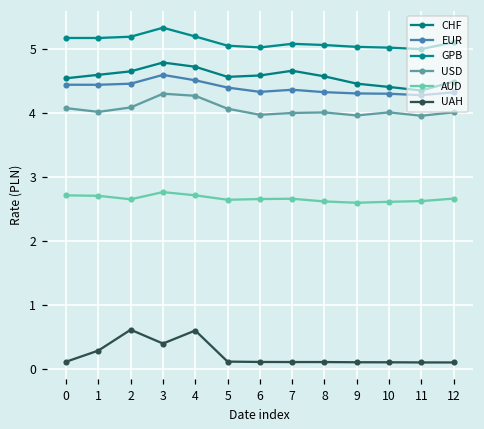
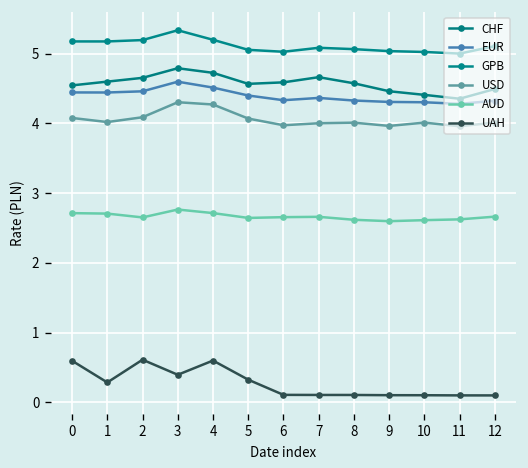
UAH, 0: 0.1 -> 0.6
UAH, 5: 0.1 -> 0.3
